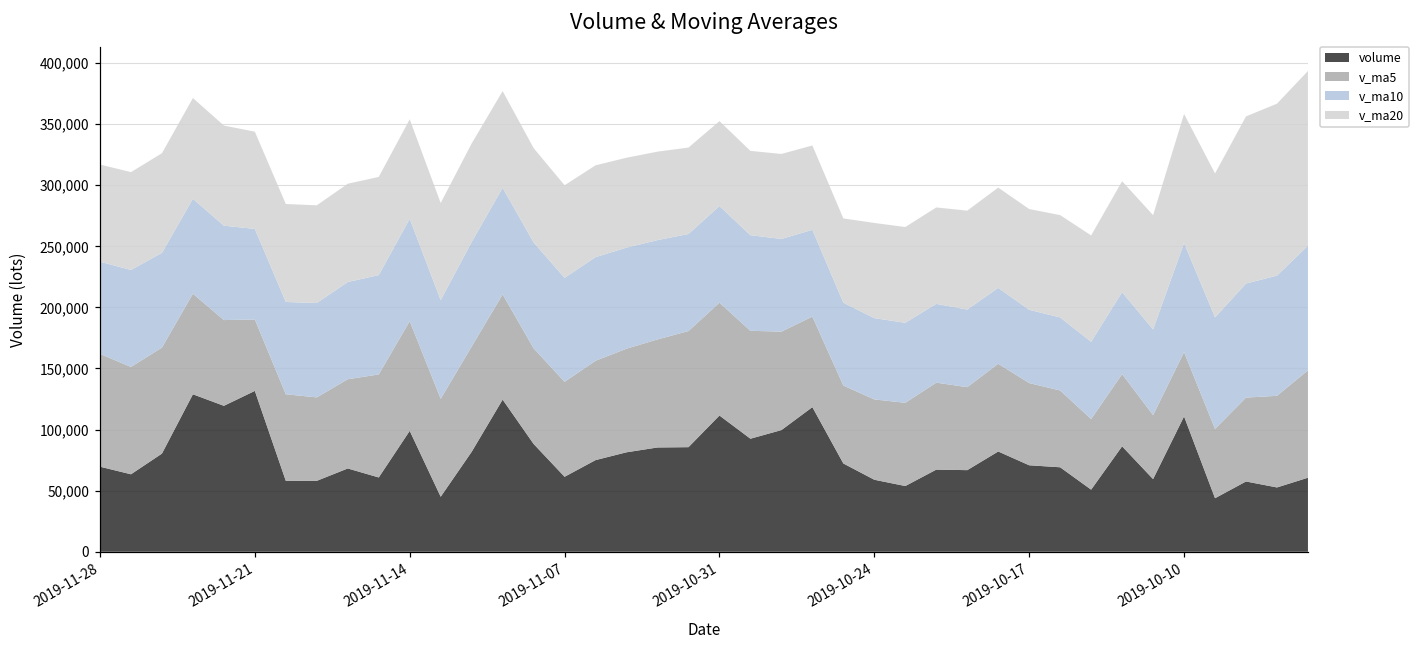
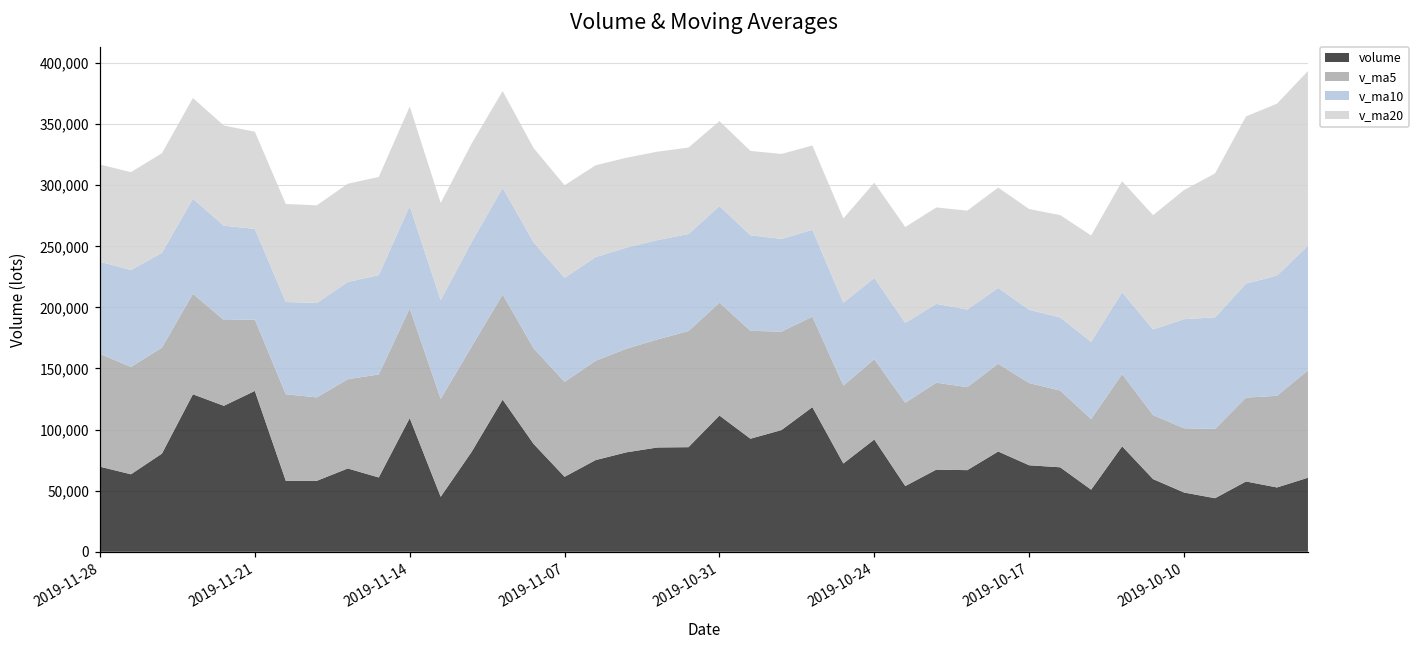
volume, 2019-11-14: 99,000 -> 109,000
volume, 2019-10-24: 59,000 -> 92,000
volume, 2019-10-10: 111,000 -> 48,000
